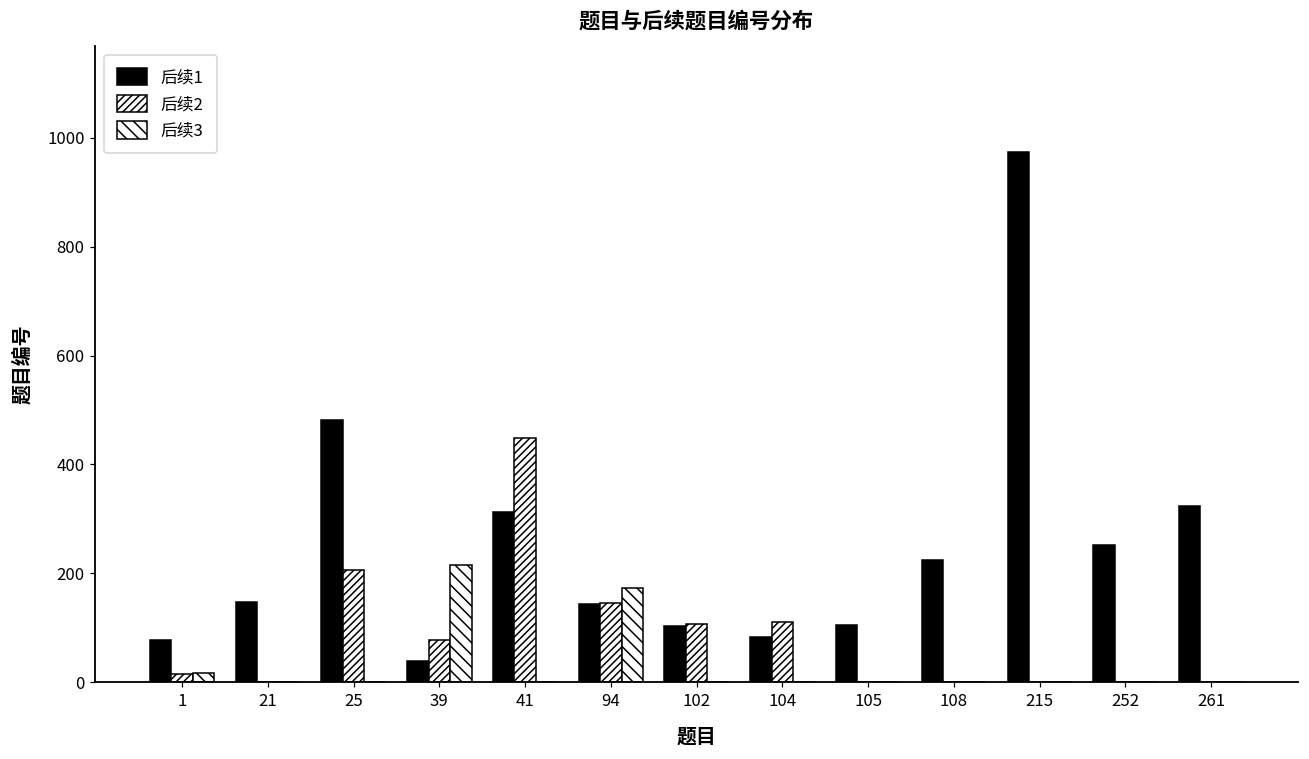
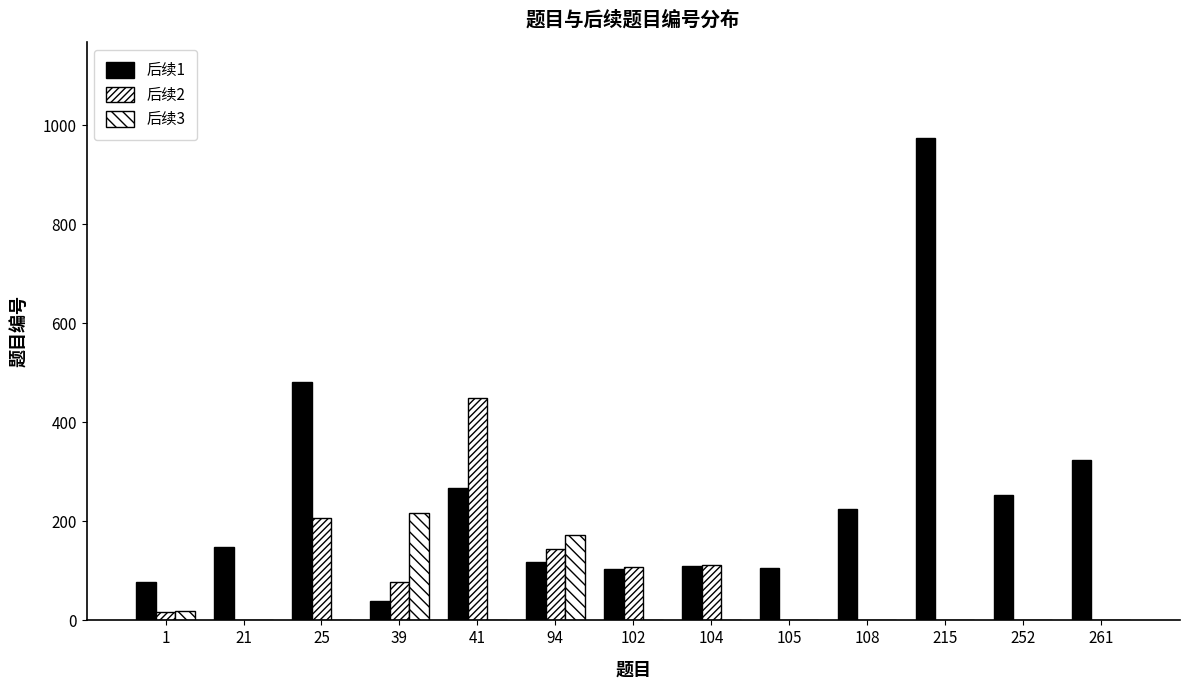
后续1, 41: 310 -> 270
后续1, 94: 140 -> 120
后续1, 104: 80 -> 110
